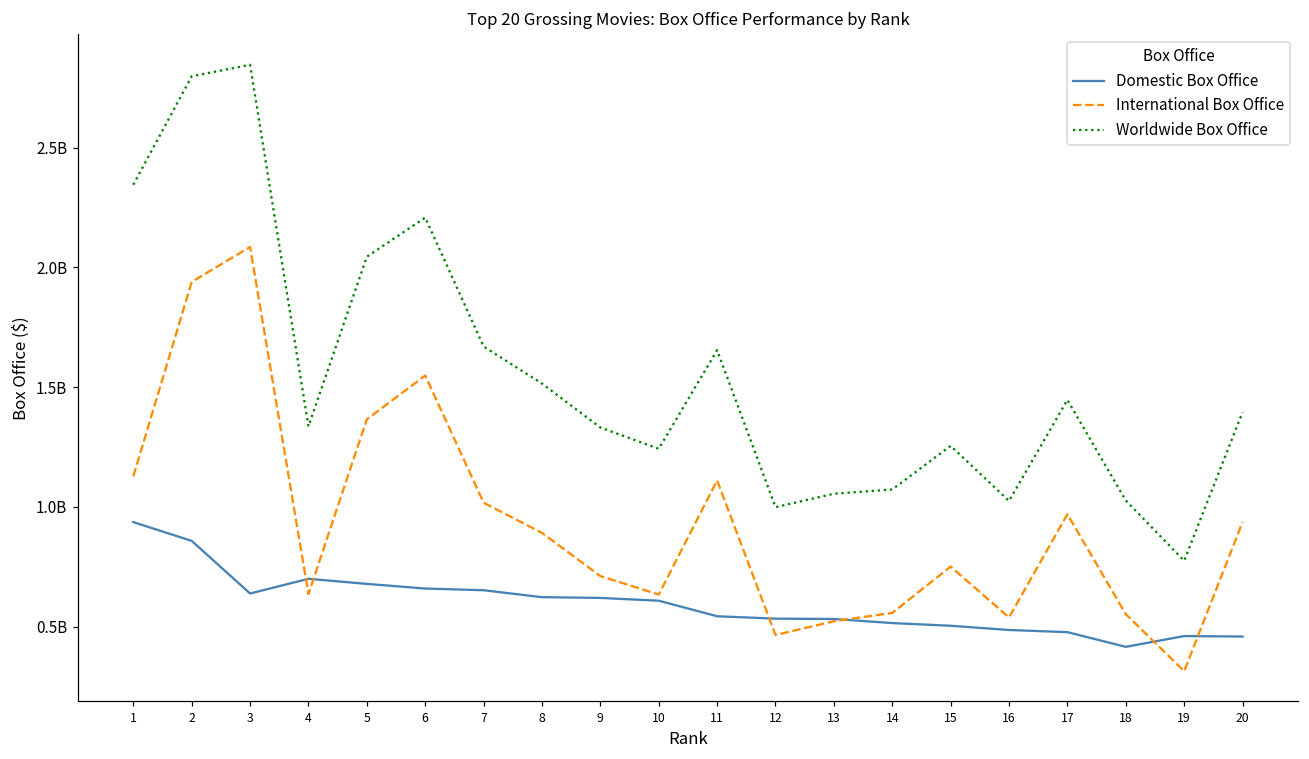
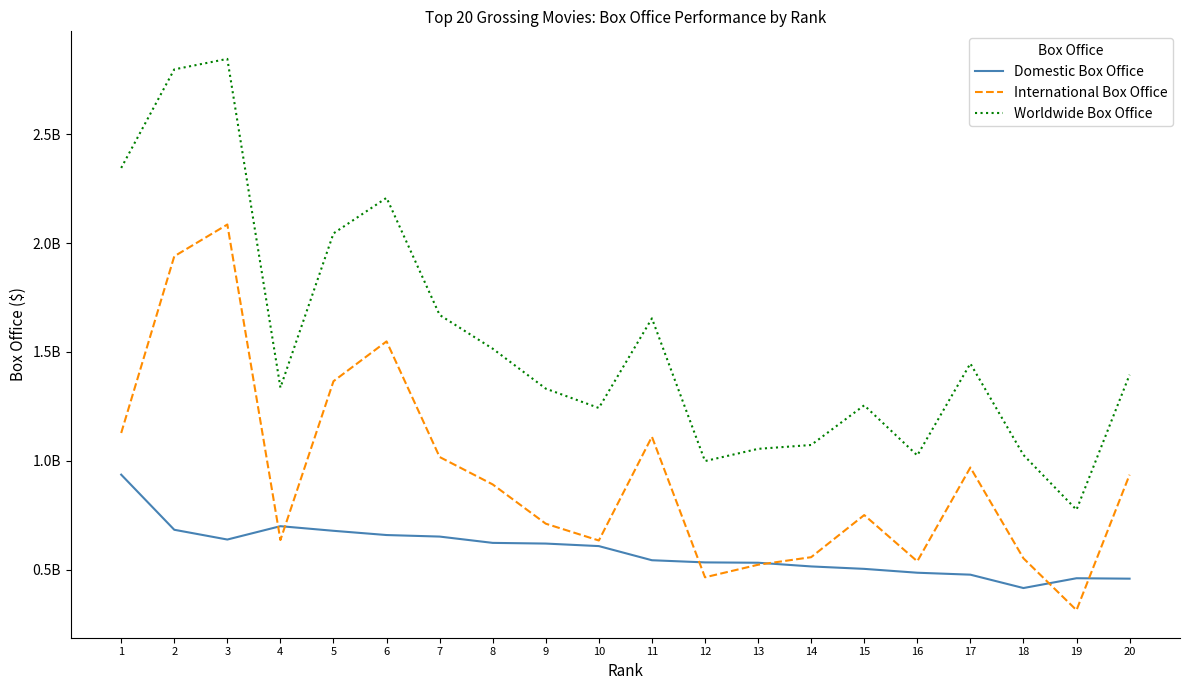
Domestic Box Office, 2: 860000000 -> 680000000
